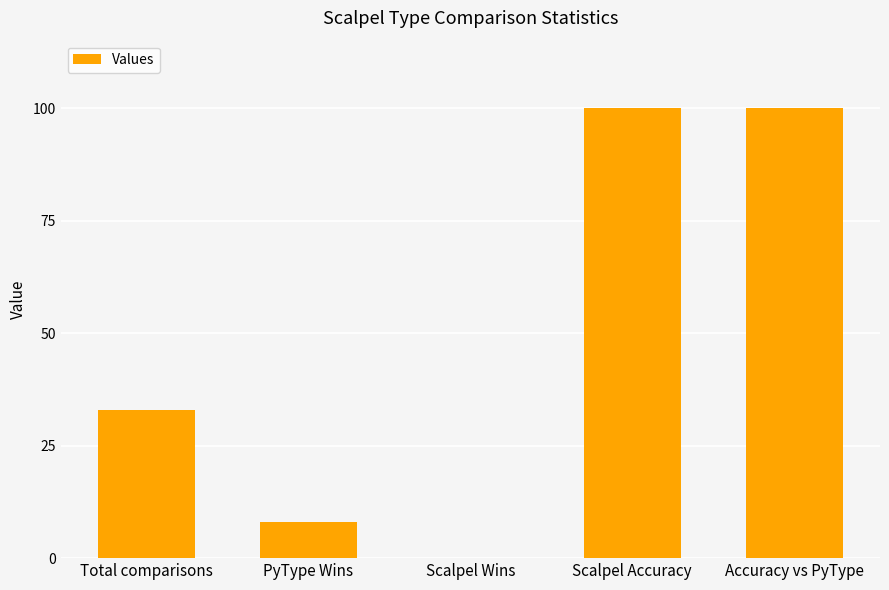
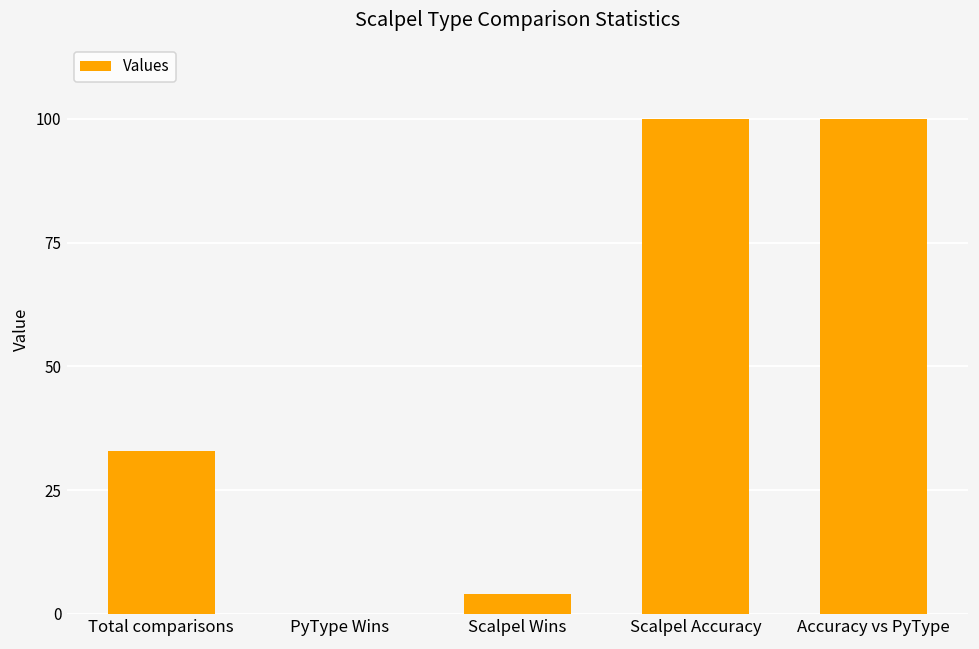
PyType Wins: 8 -> 0
Scalpel Wins: 0 -> 4
